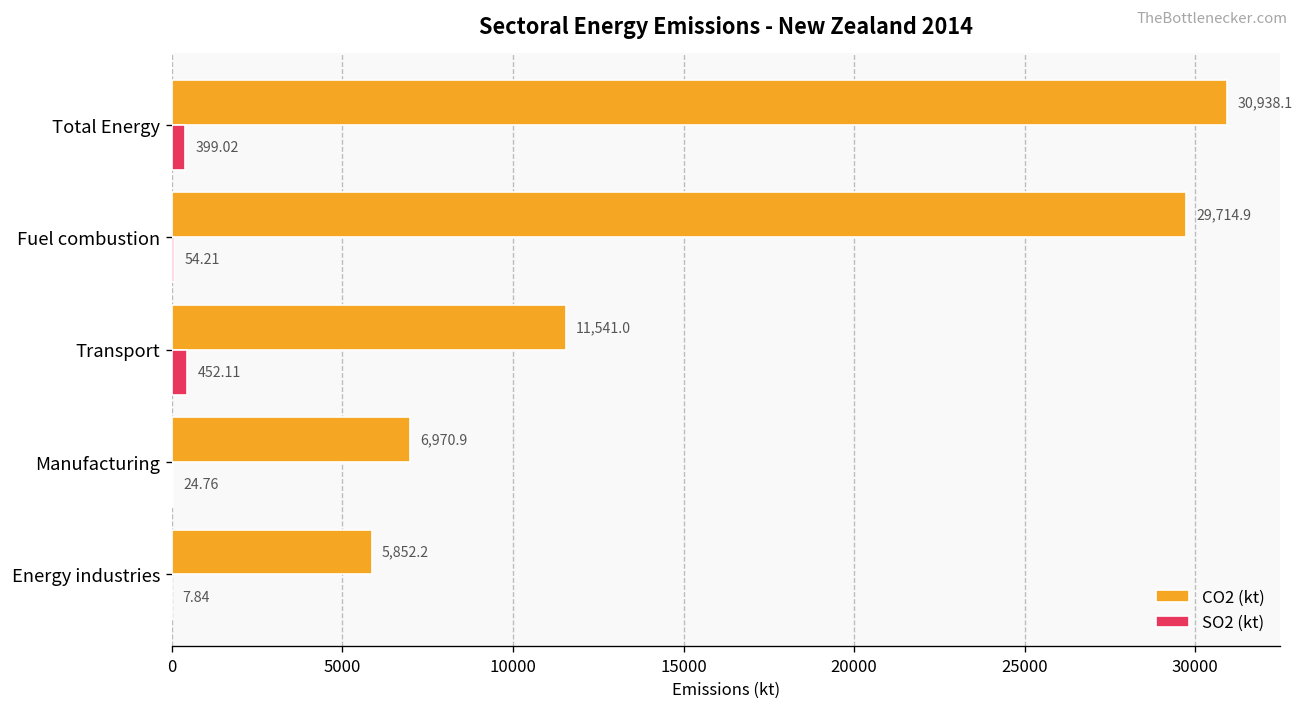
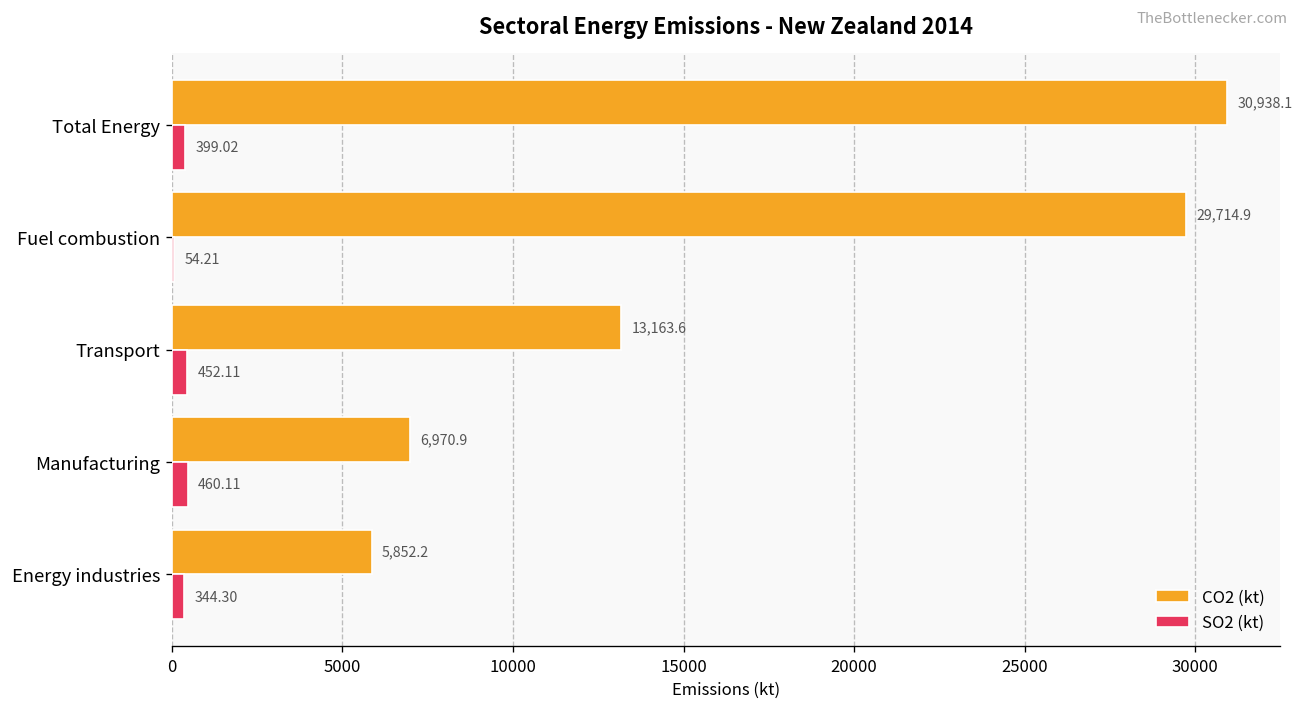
CO2 (kt), Transport: 11,541.0 -> 13,163.6
SO2 (kt), Manufacturing: 24.76 -> 460.11
SO2 (kt), Energy industries: 7.84 -> 344.30
